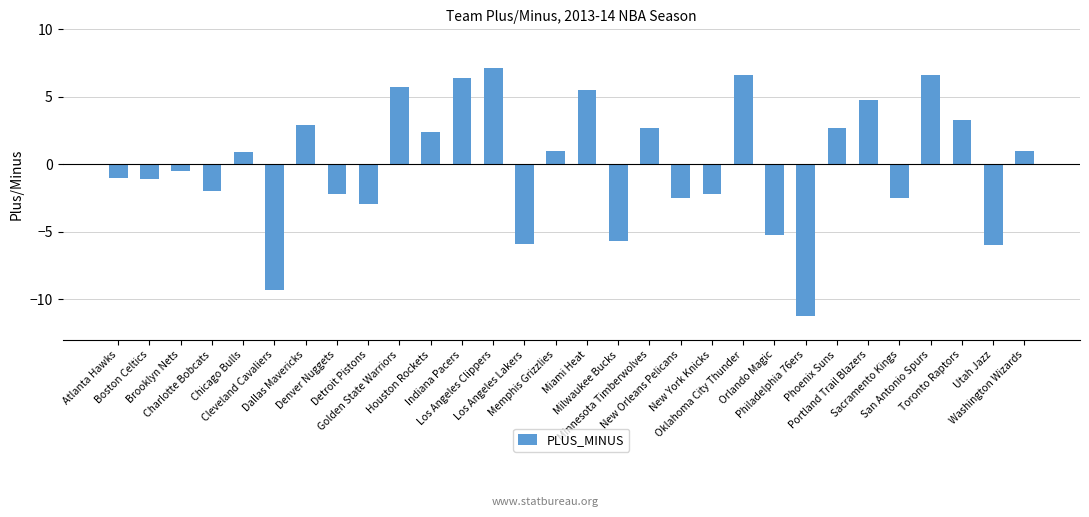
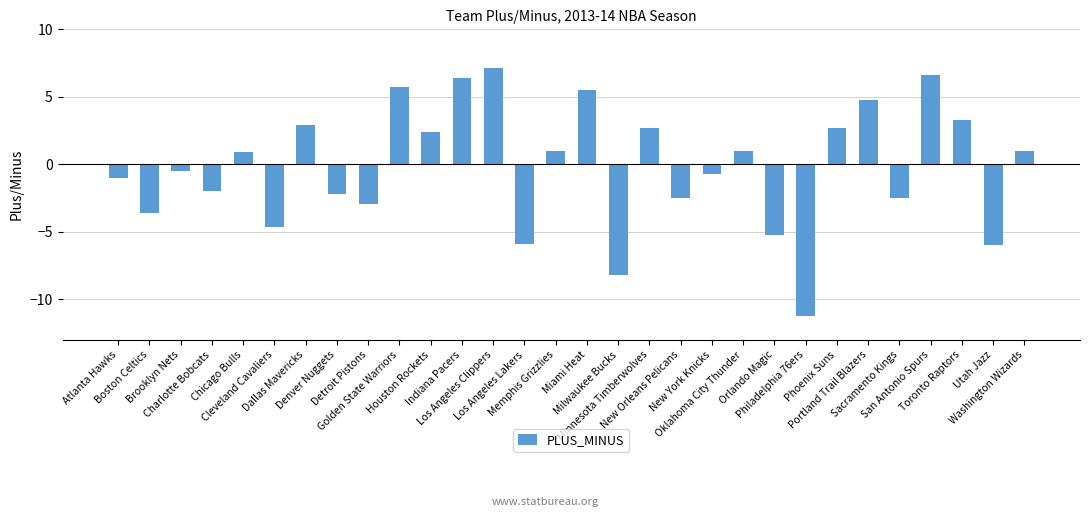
Boston Celtics: -1.1 -> -3.6
Cleveland Cavaliers: -9.3 -> -4.6
Milwaukee Bucks: -5.7 -> -8.2
New York Knicks: -2.2 -> -0.7
Oklahoma City Thunder: 6.6 -> 1.0
